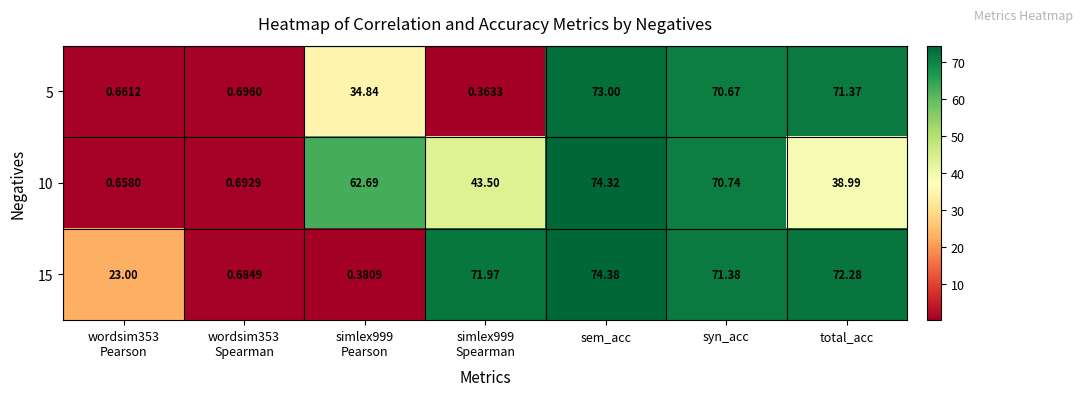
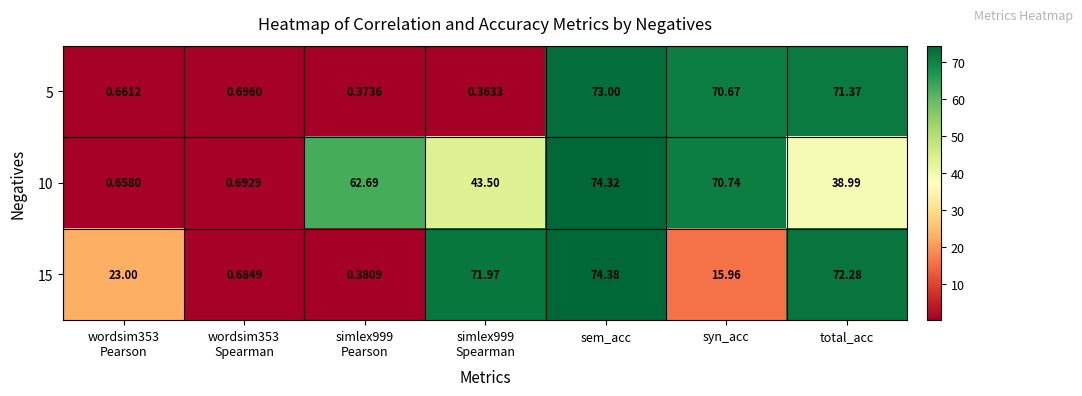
5, simlex999 Pearson: 34.84 -> 0.3736
15, syn_acc: 71.38 -> 15.96
